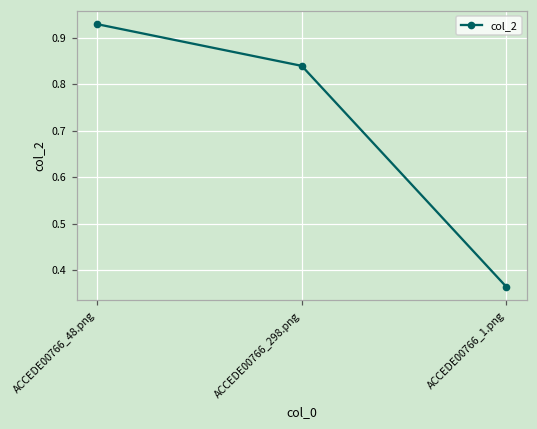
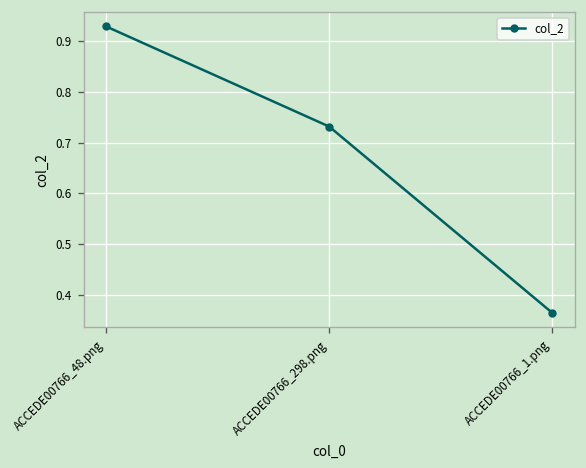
ACCEDE00766_298.png: 0.84 -> 0.73
